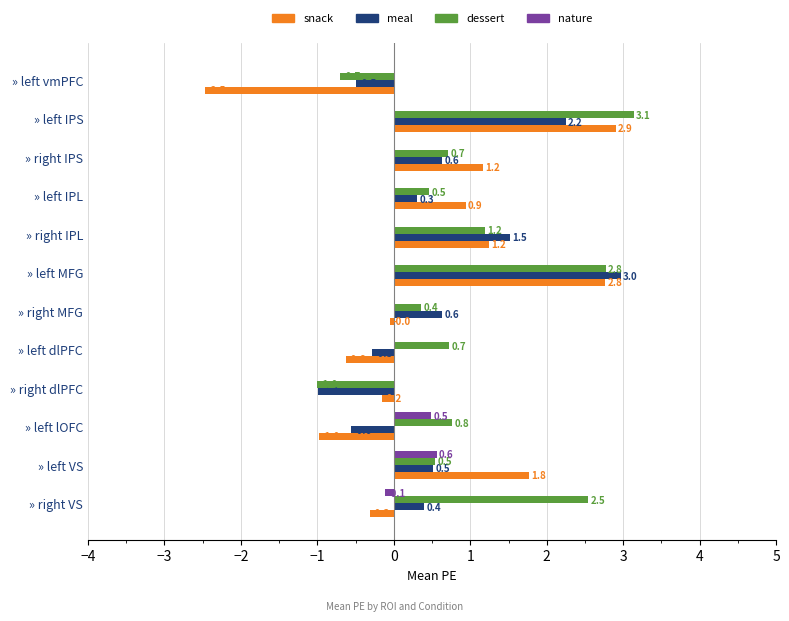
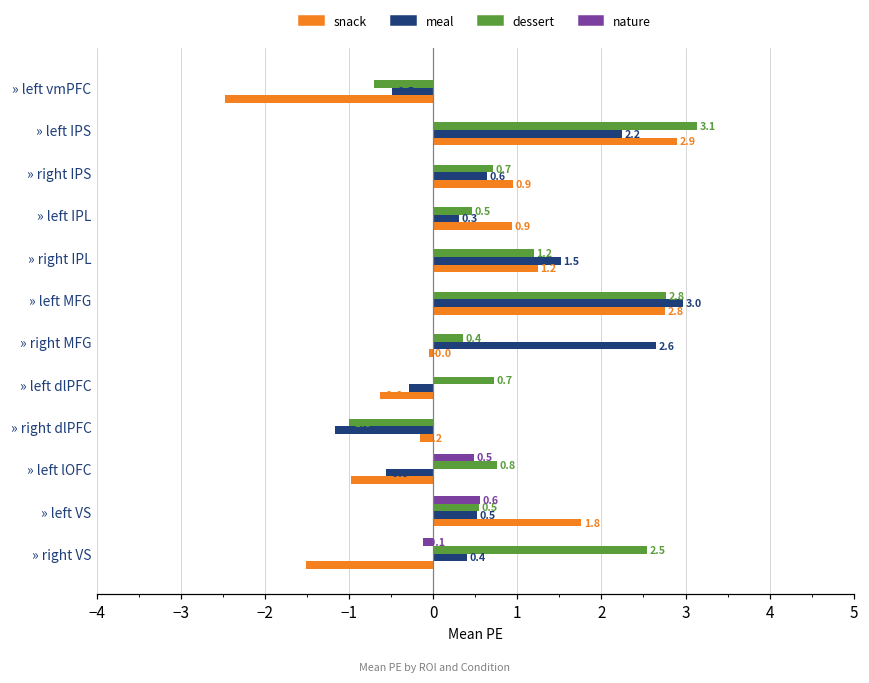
snack, » right IPS: 1.2 -> 0.9
meal, » right MFG: 0.6 -> 2.6
meal, » right dlPFC: -1.0 -> -1.2
snack, » right VS: -0.3 -> -1.5
